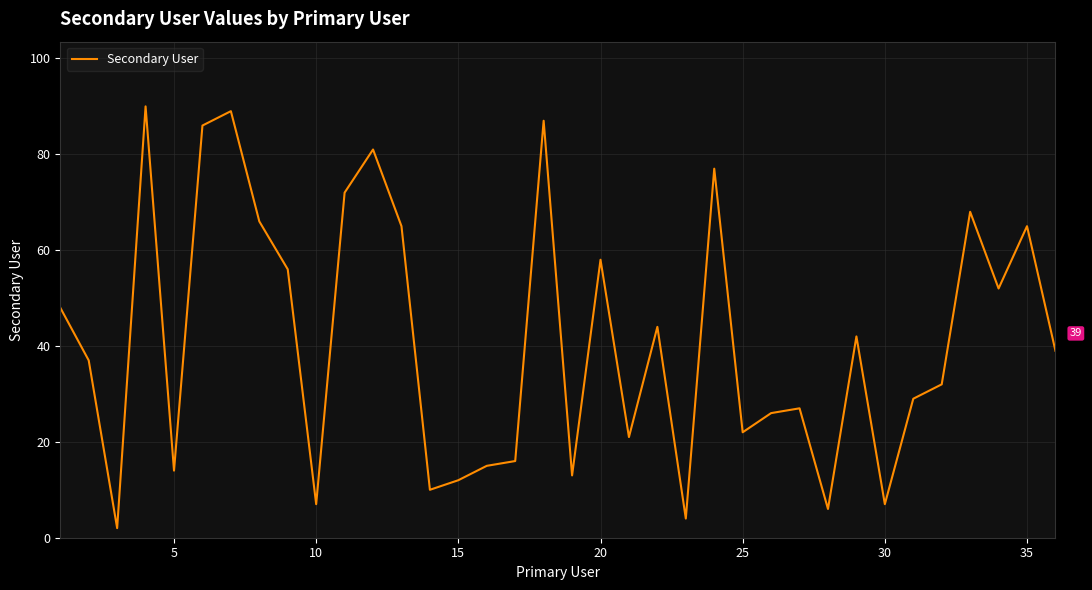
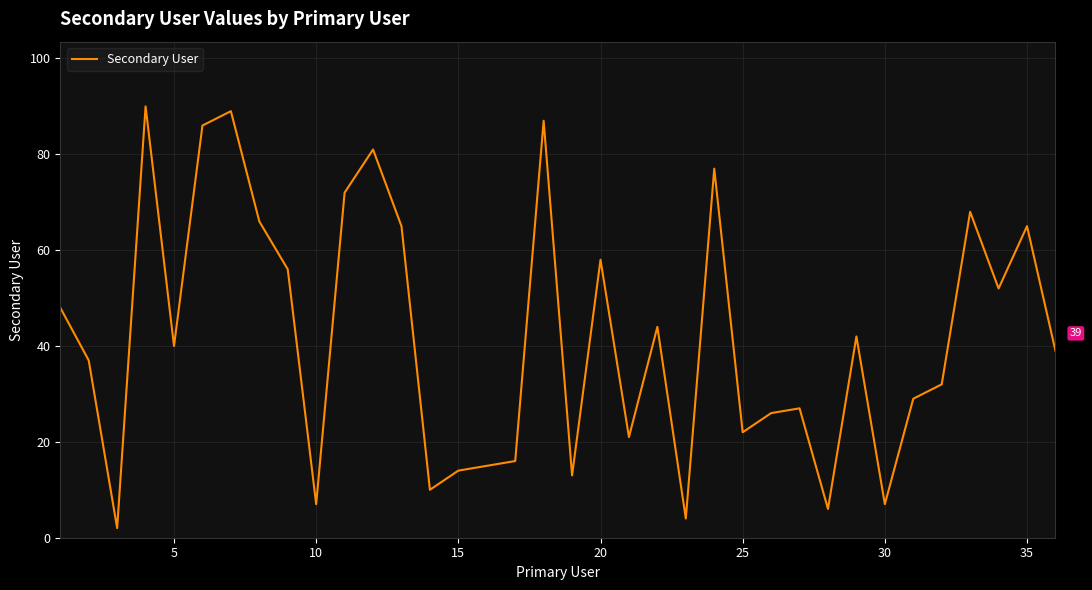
5: 14 -> 40
15: 12 -> 14
